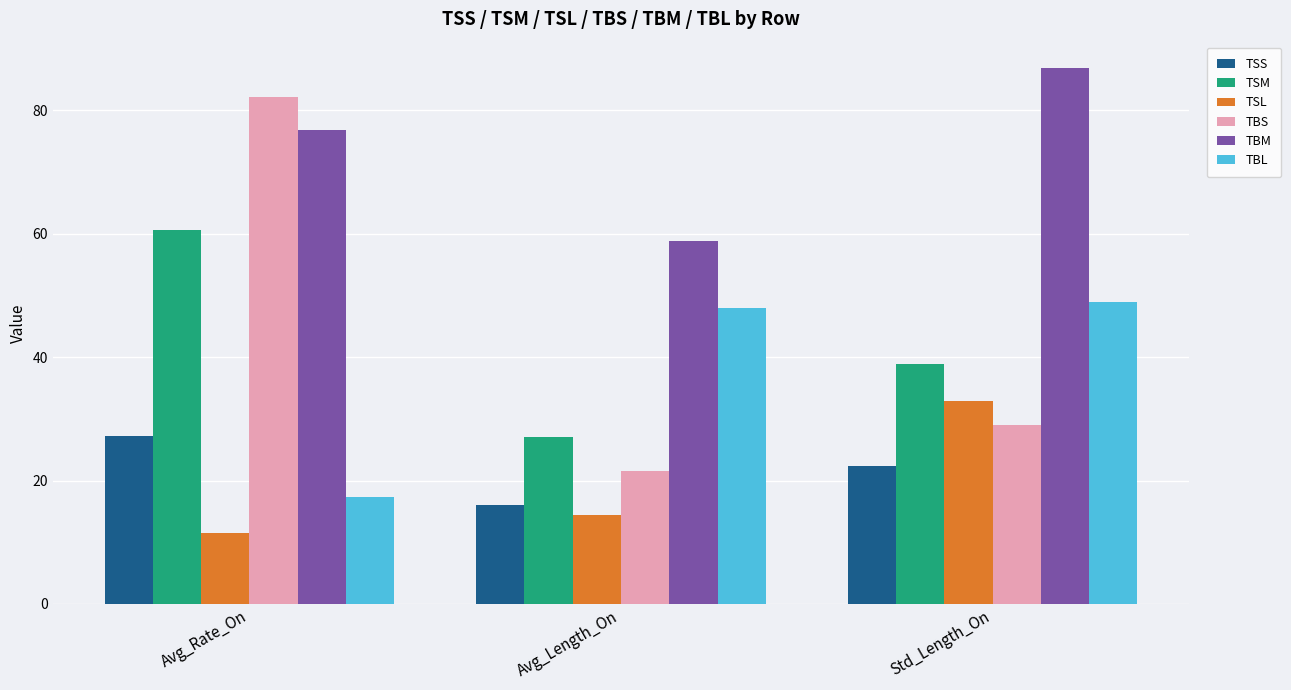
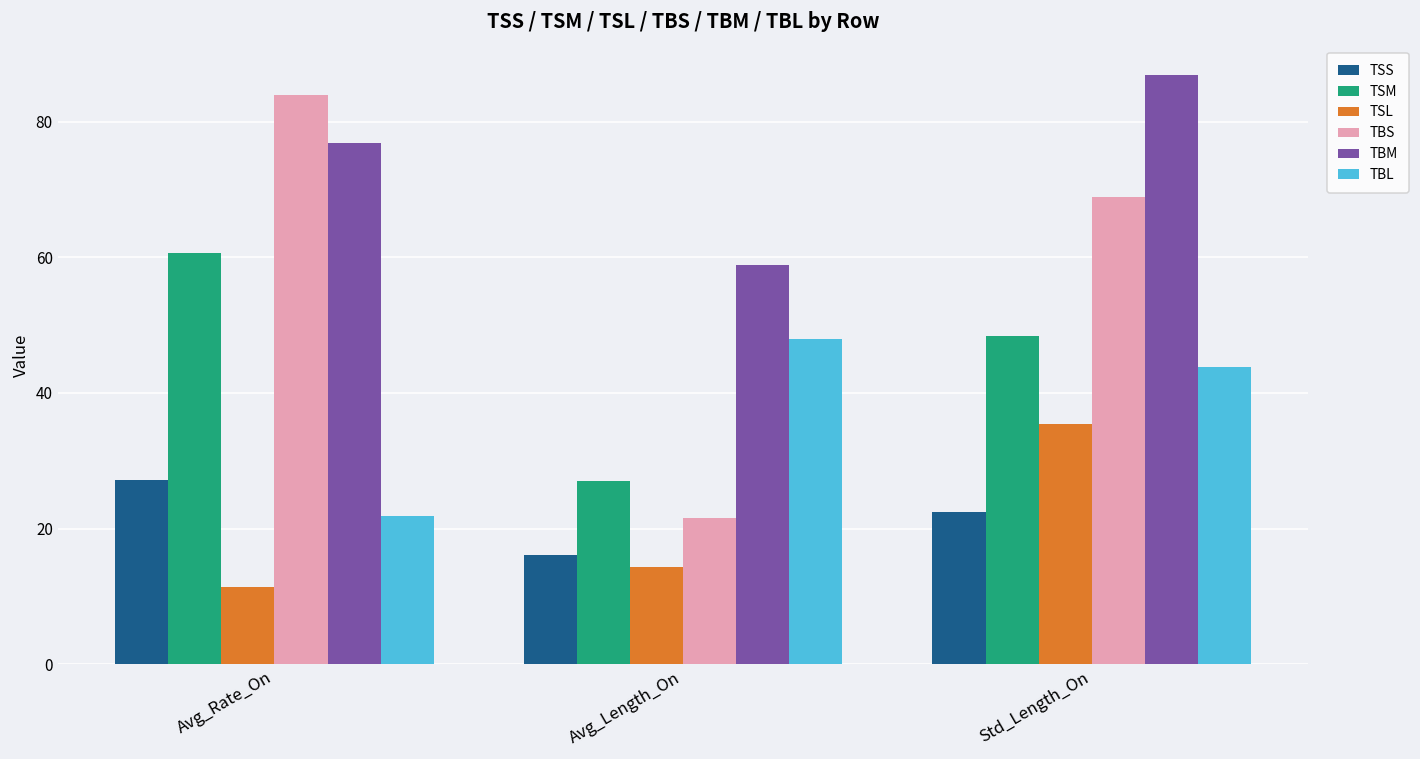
TBS, Avg_Rate_On: 82 -> 84
TBL, Avg_Rate_On: 17 -> 22
TSM, Std_Length_On: 39 -> 48
TSL, Std_Length_On: 33 -> 35
TBS, Std_Length_On: 29 -> 69
TBL, Std_Length_On: 49 -> 44
